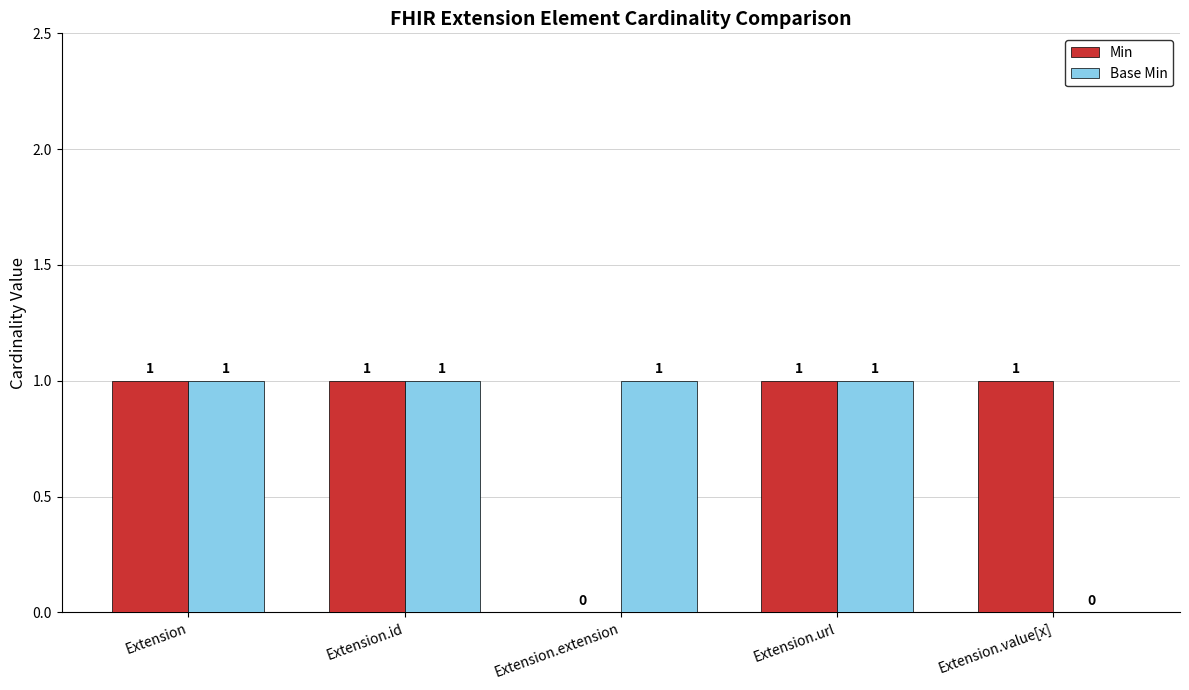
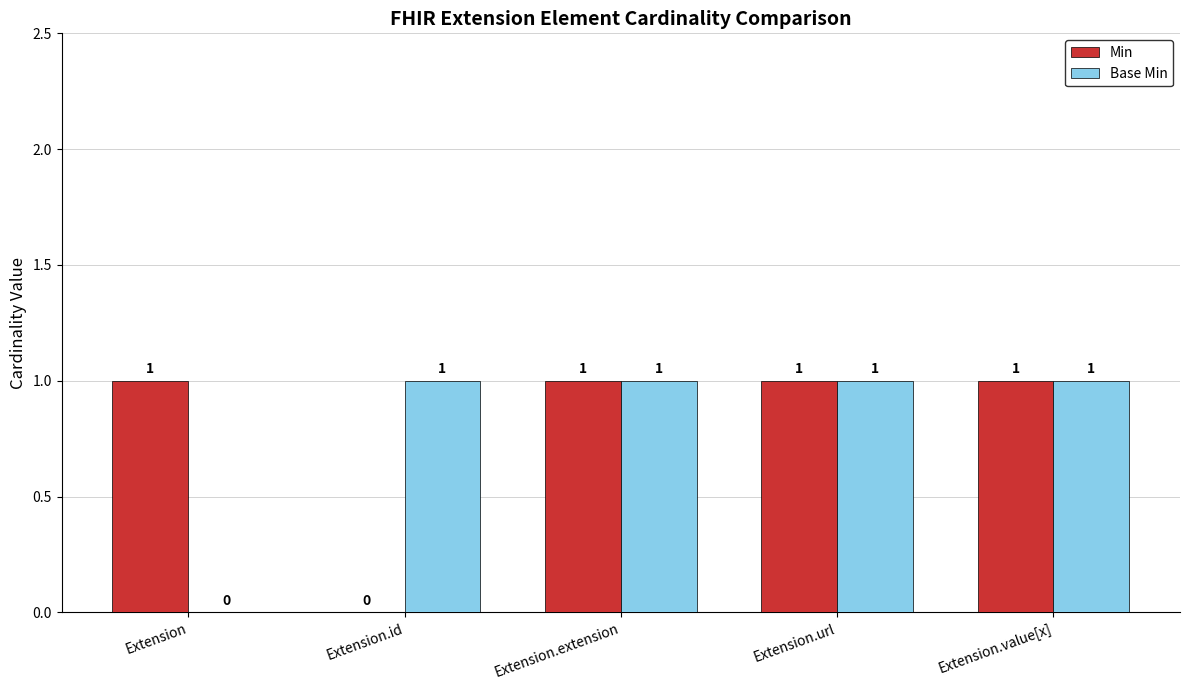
Base Min, Extension: 1 -> 0
Min, Extension.id: 1 -> 0
Min, Extension.extension: 0 -> 1
Base Min, Extension.value[x]: 0 -> 1
